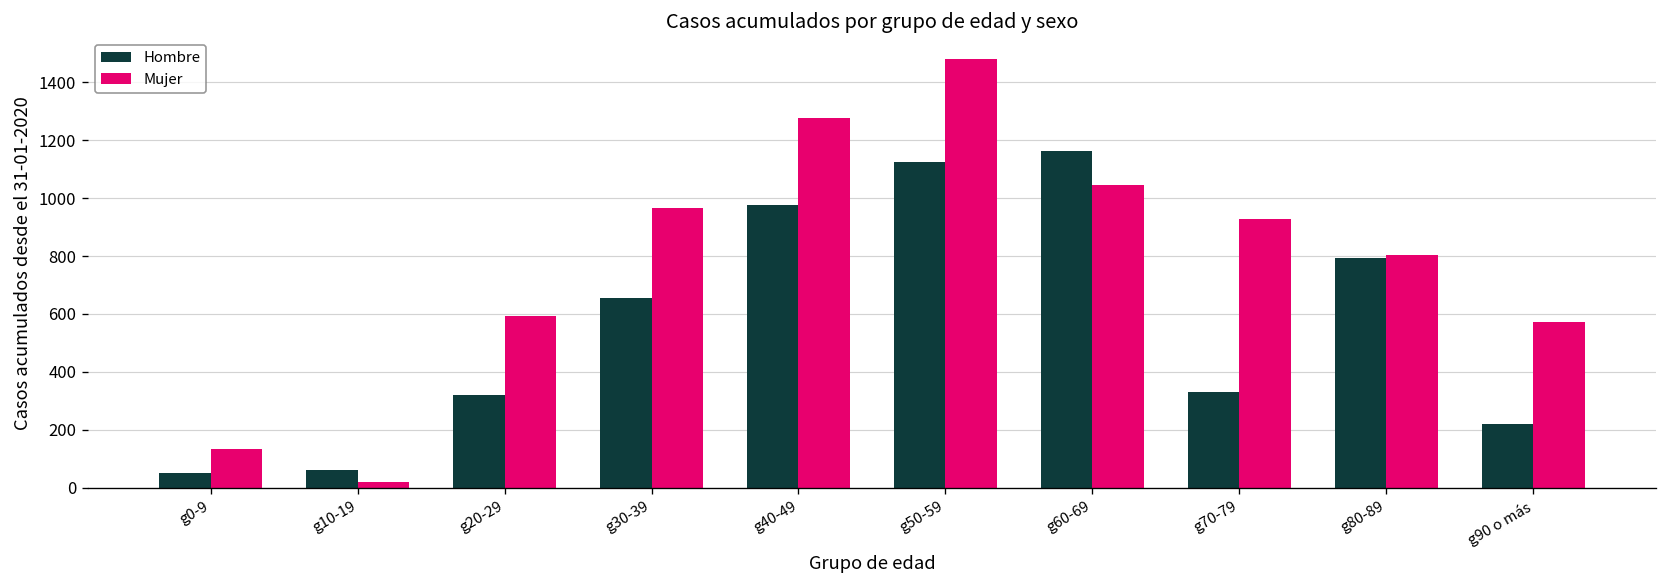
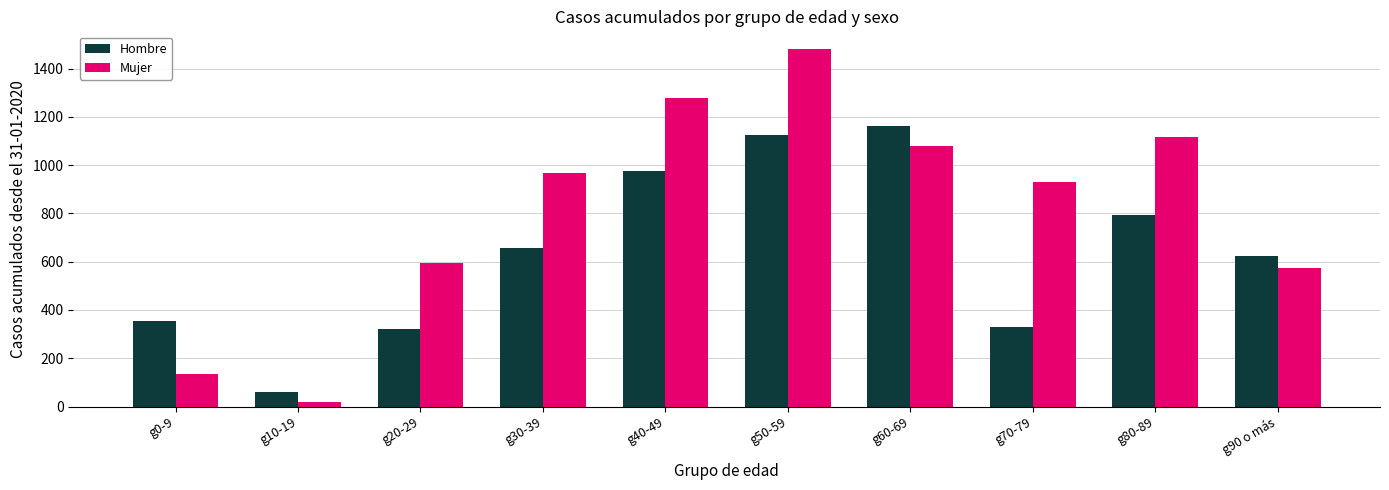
Hombre, g0-9: 50 -> 350
Mujer, g60-69: 1040 -> 1080
Mujer, g80-89: 800 -> 1120
Hombre, g90 o más: 220 -> 620
